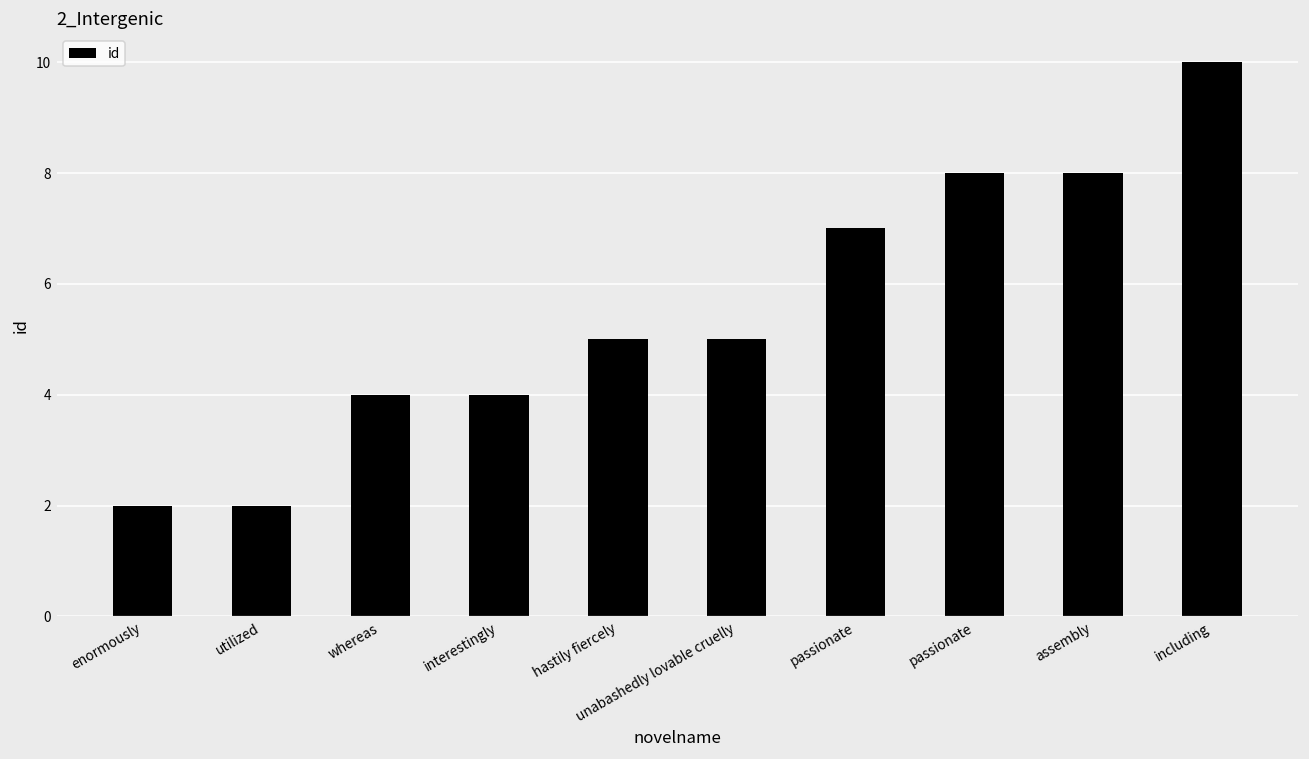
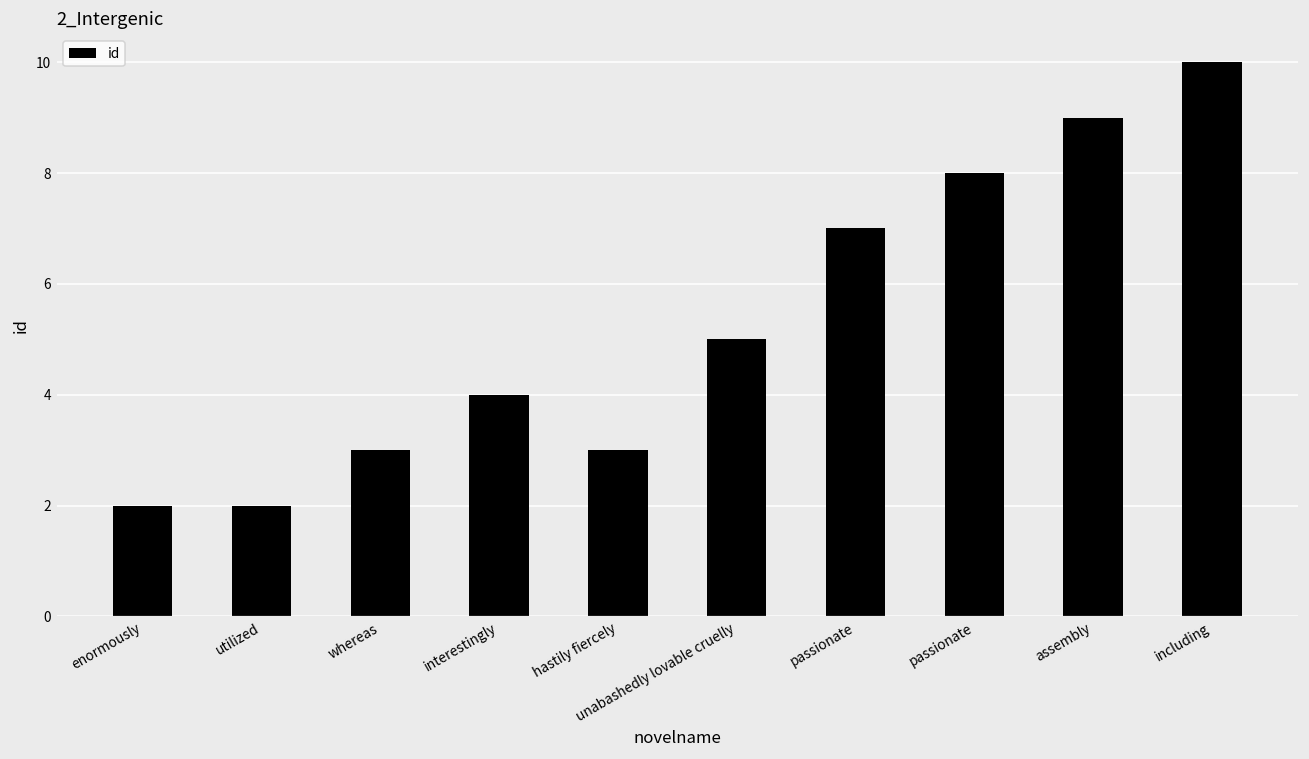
whereas: 4 -> 3
hastily fiercely: 5 -> 3
assembly: 8 -> 9
